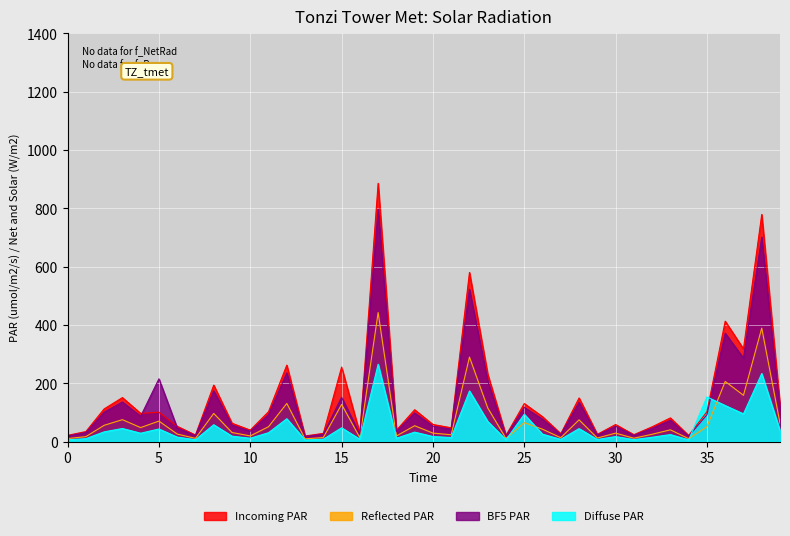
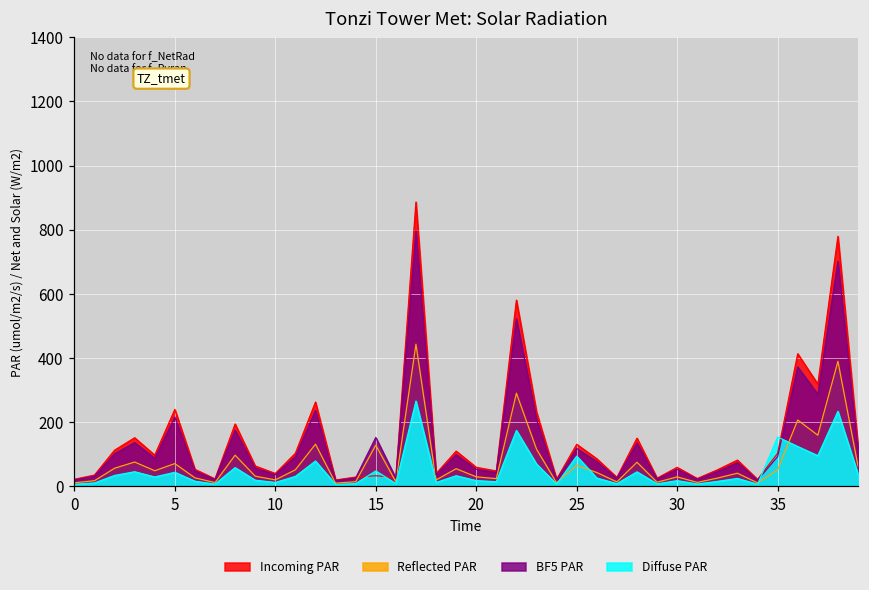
Incoming PAR, 5: 100 -> 240
Incoming PAR, 15: 260 -> 30
